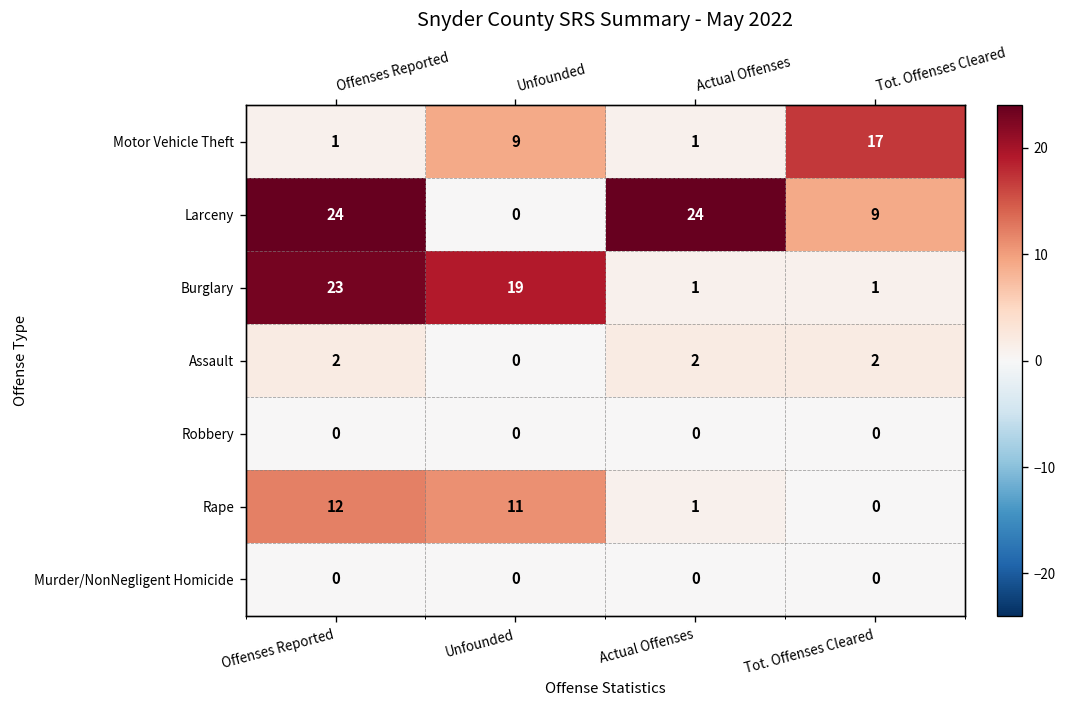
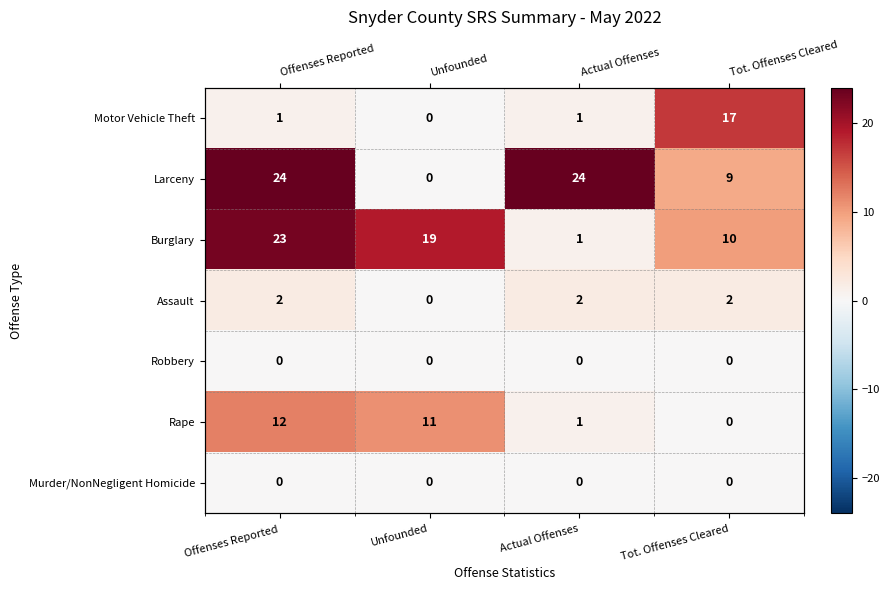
Motor Vehicle Theft, Unfounded: 9 -> 0
Burglary, Tot. Offenses Cleared: 1 -> 10
